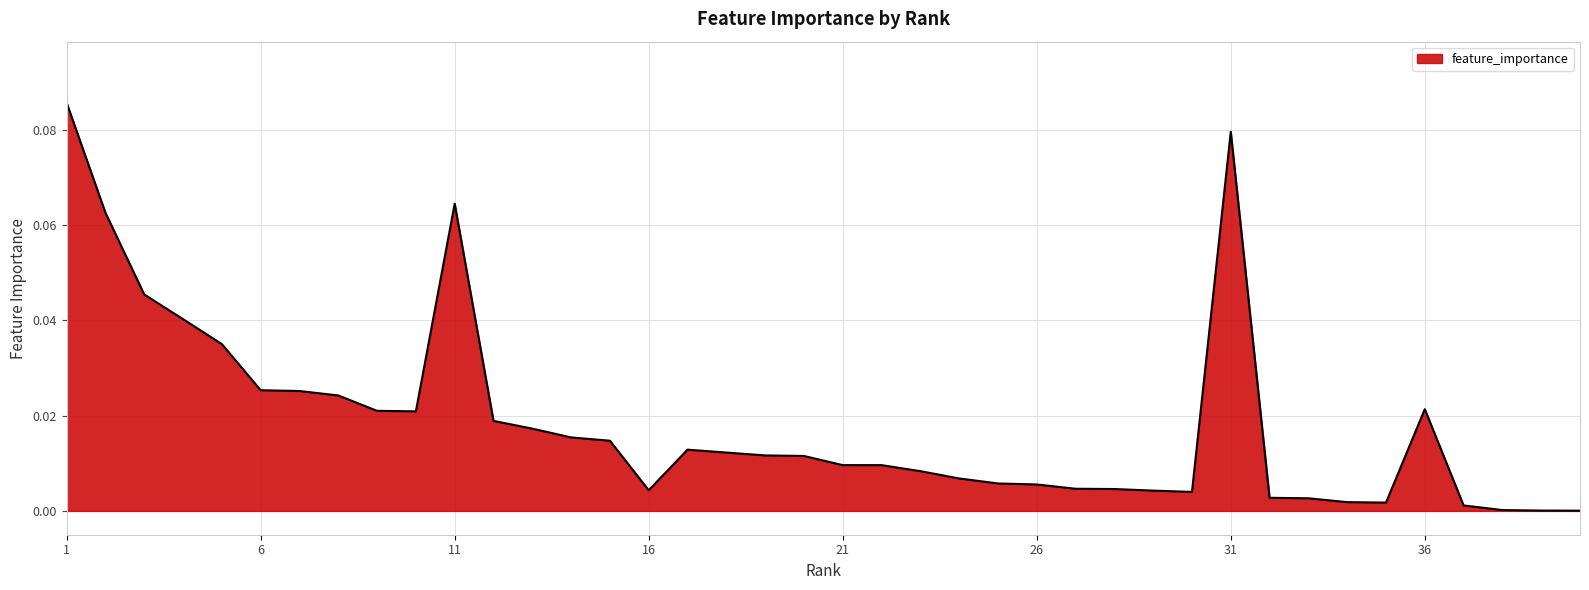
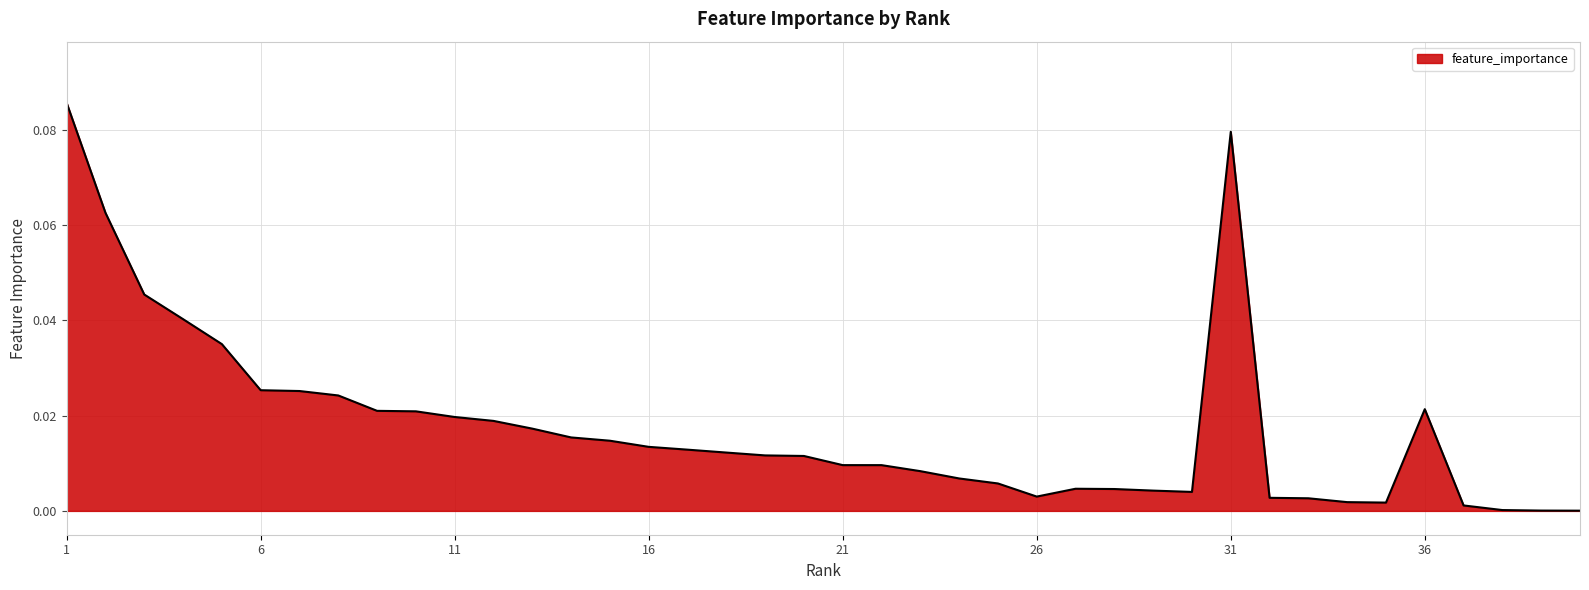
11: 0.065 -> 0.020
16: 0.004 -> 0.013
26: 0.006 -> 0.003
